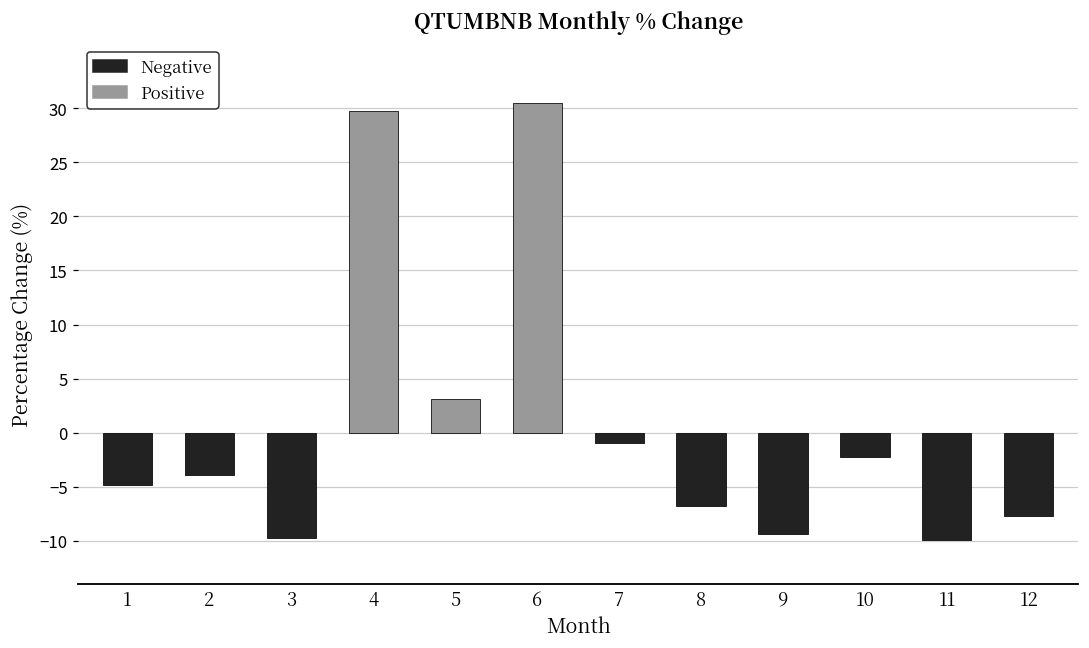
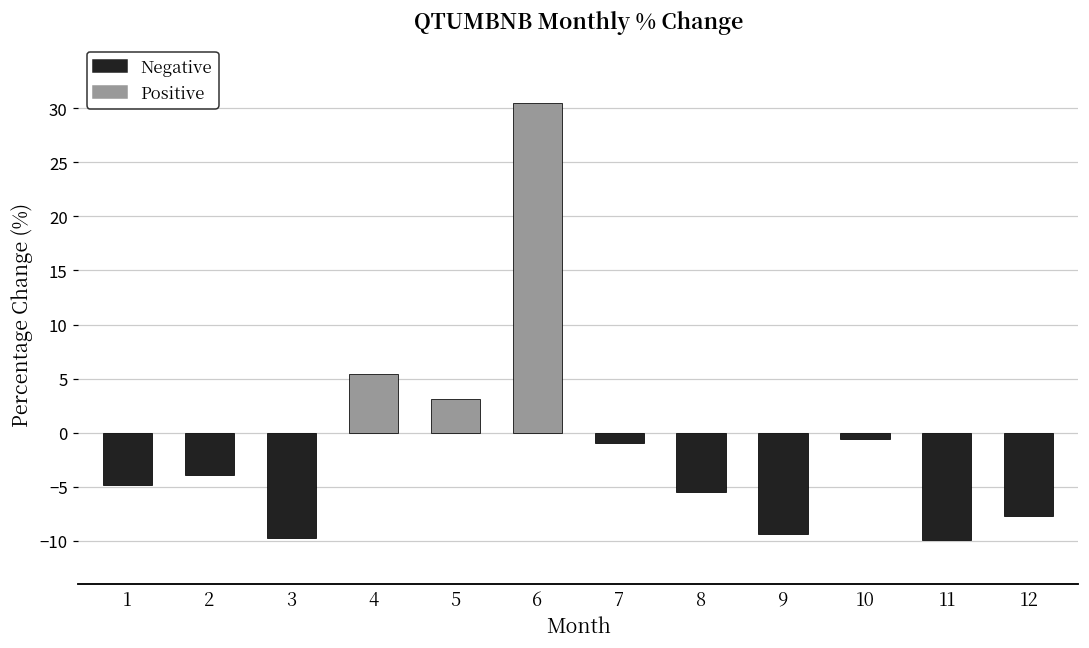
4: 30 -> 5
8: -7 -> -5
10: -2 -> -1
